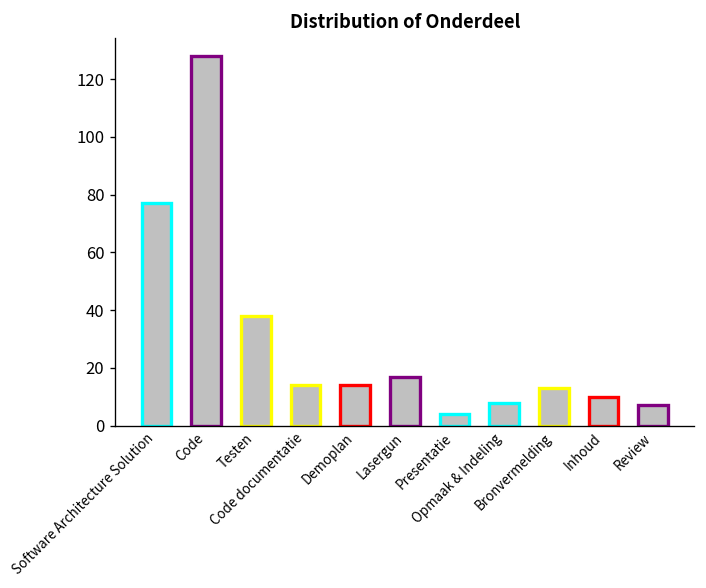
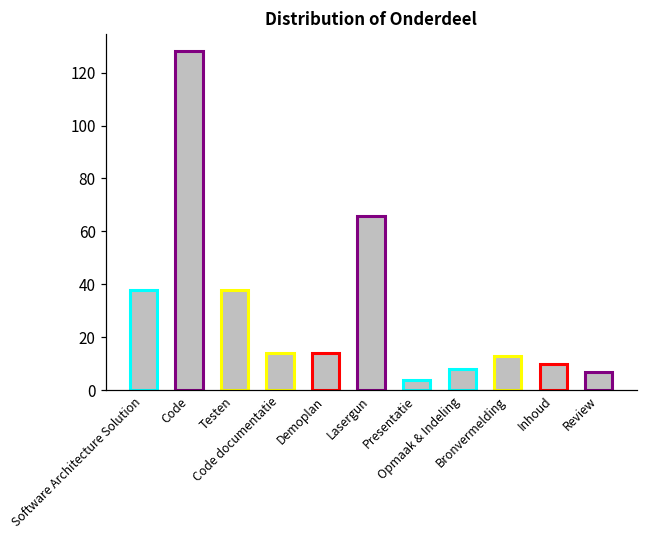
Software Architecture Solution: 77 -> 38
Lasergun: 17 -> 66
